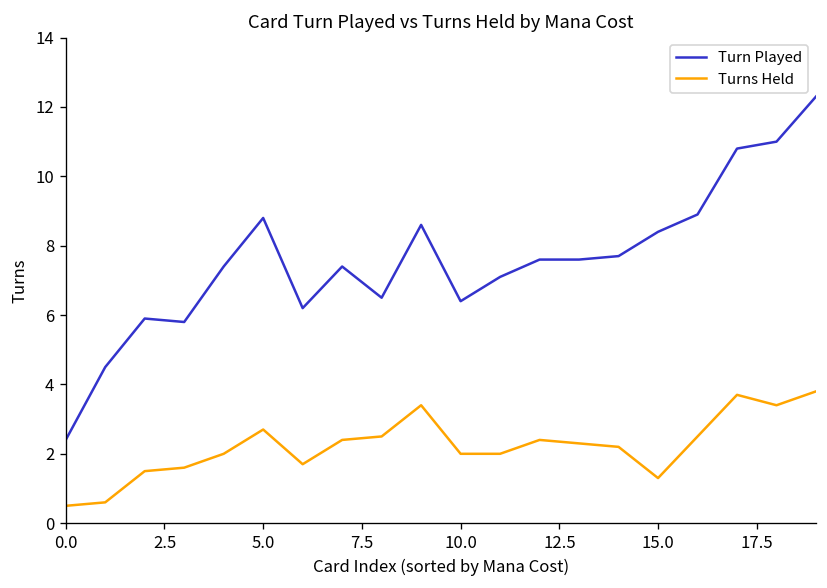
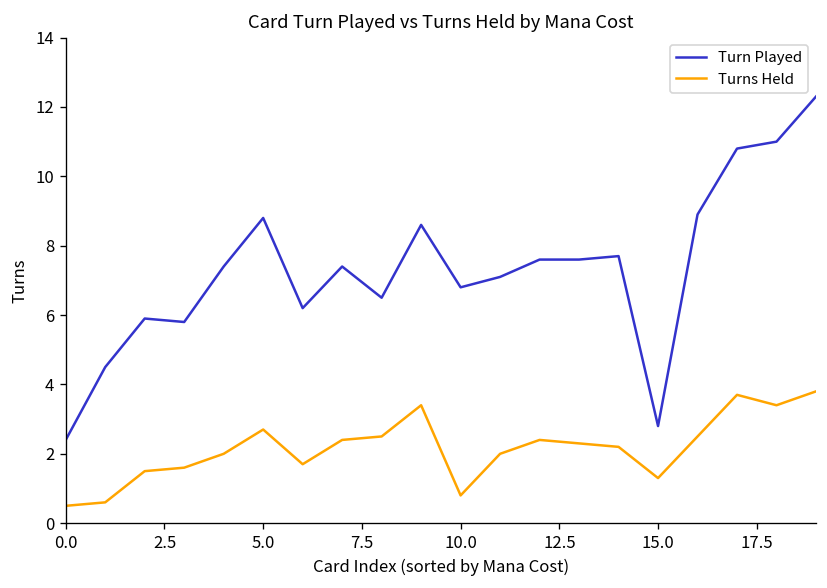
Turn Played, 10.0: 6.4 -> 6.8
Turns Held, 10.0: 2.0 -> 0.8
Turn Played, 15.0: 8.4 -> 2.8
